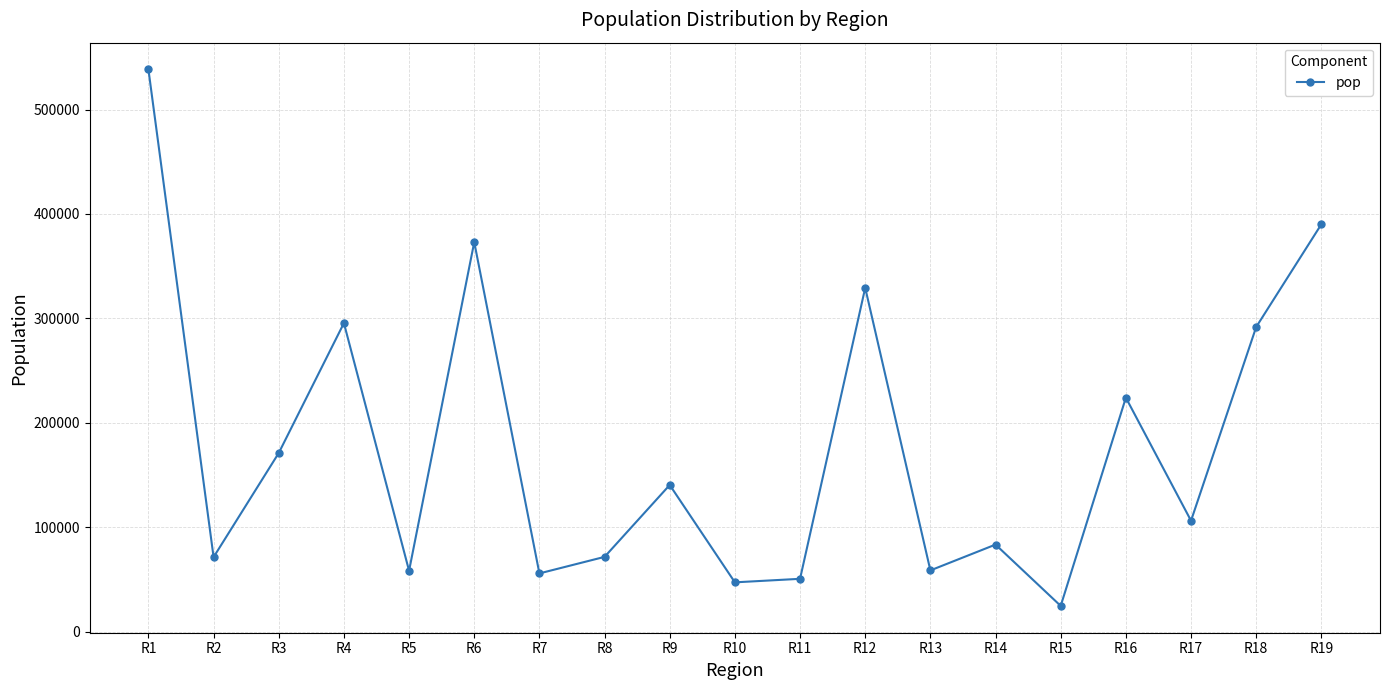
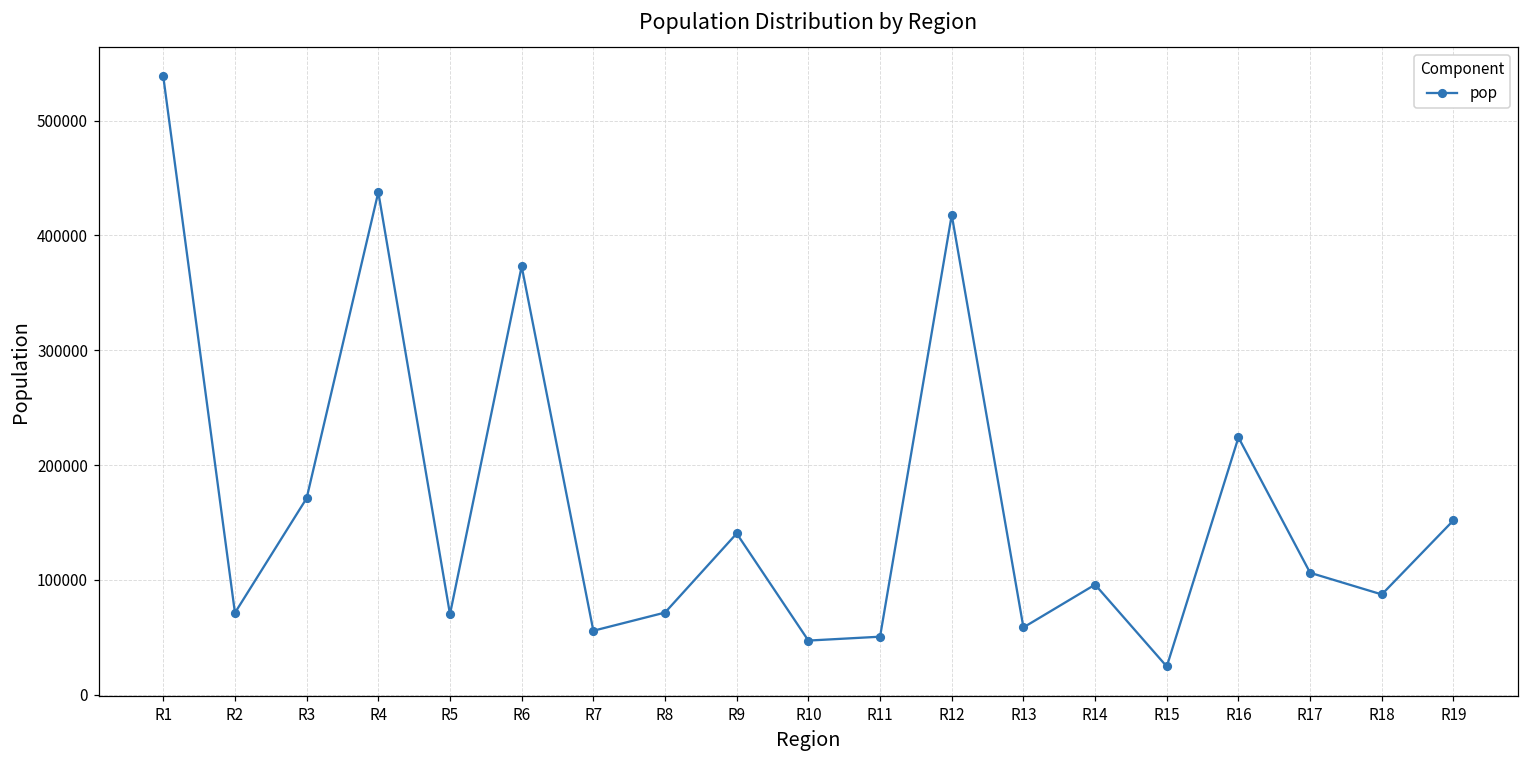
R4: 295000 -> 438000
R5: 58000 -> 70000
R12: 329000 -> 418000
R14: 83000 -> 96000
R18: 292000 -> 87000
R19: 390000 -> 152000
